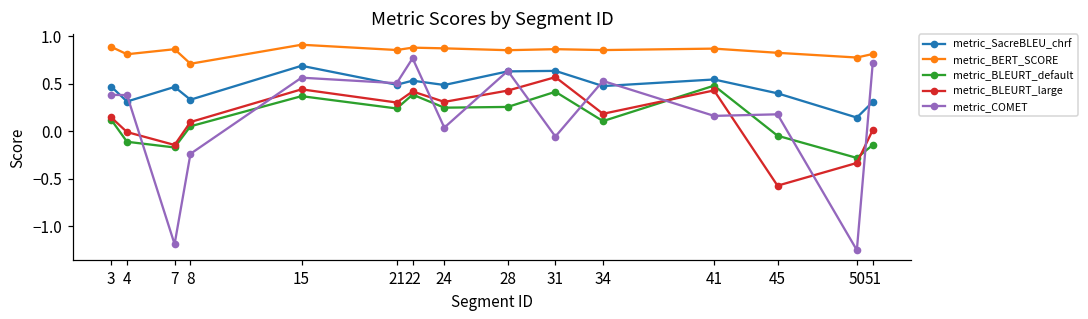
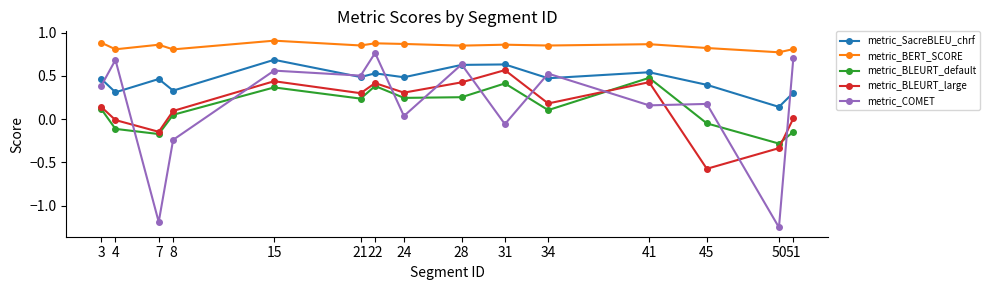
metric_COMET, 4: 0.4 -> 0.7
metric_BERT_SCORE, 8: 0.7 -> 0.8
